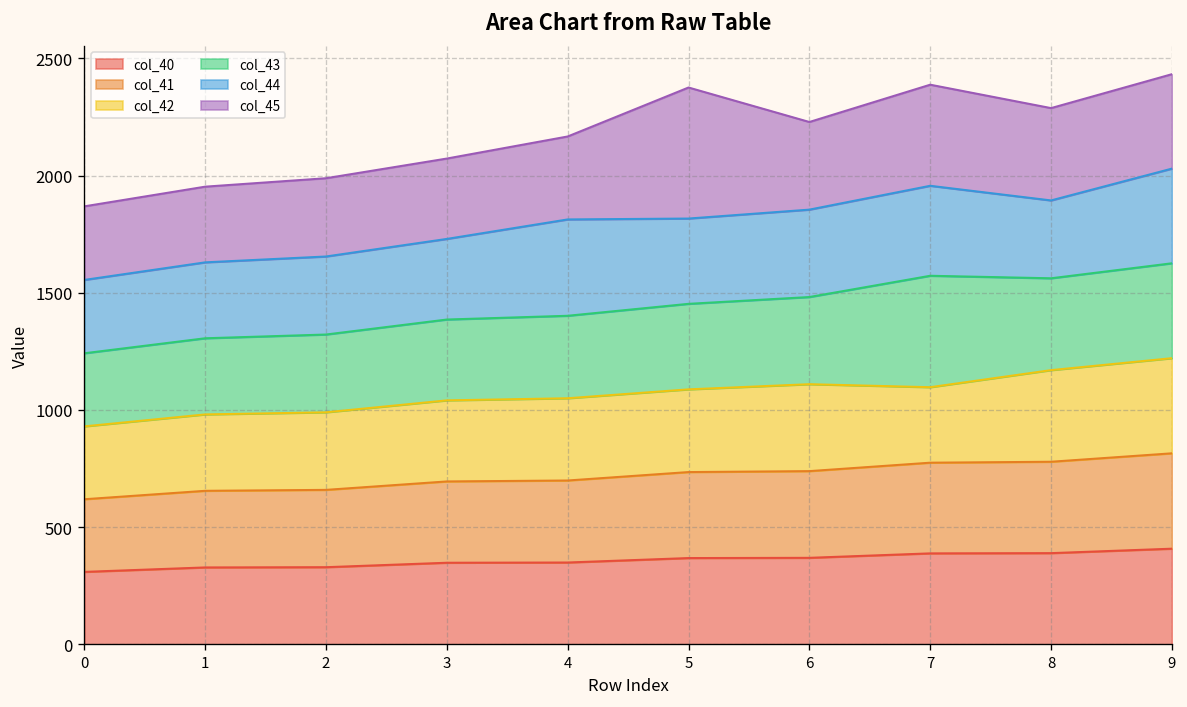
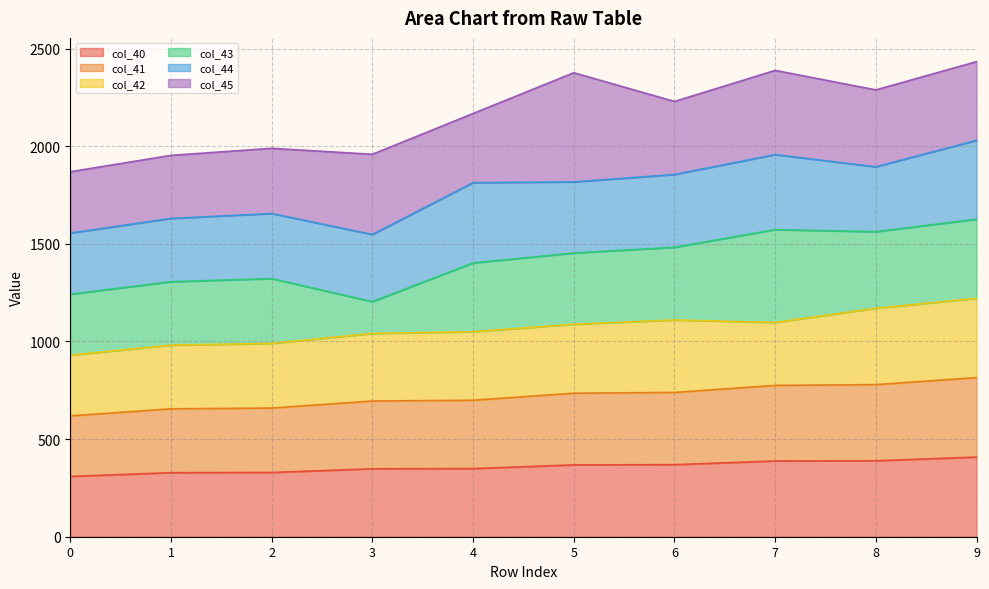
col_43, 3: 350 -> 160
col_45, 3: 340 -> 410
